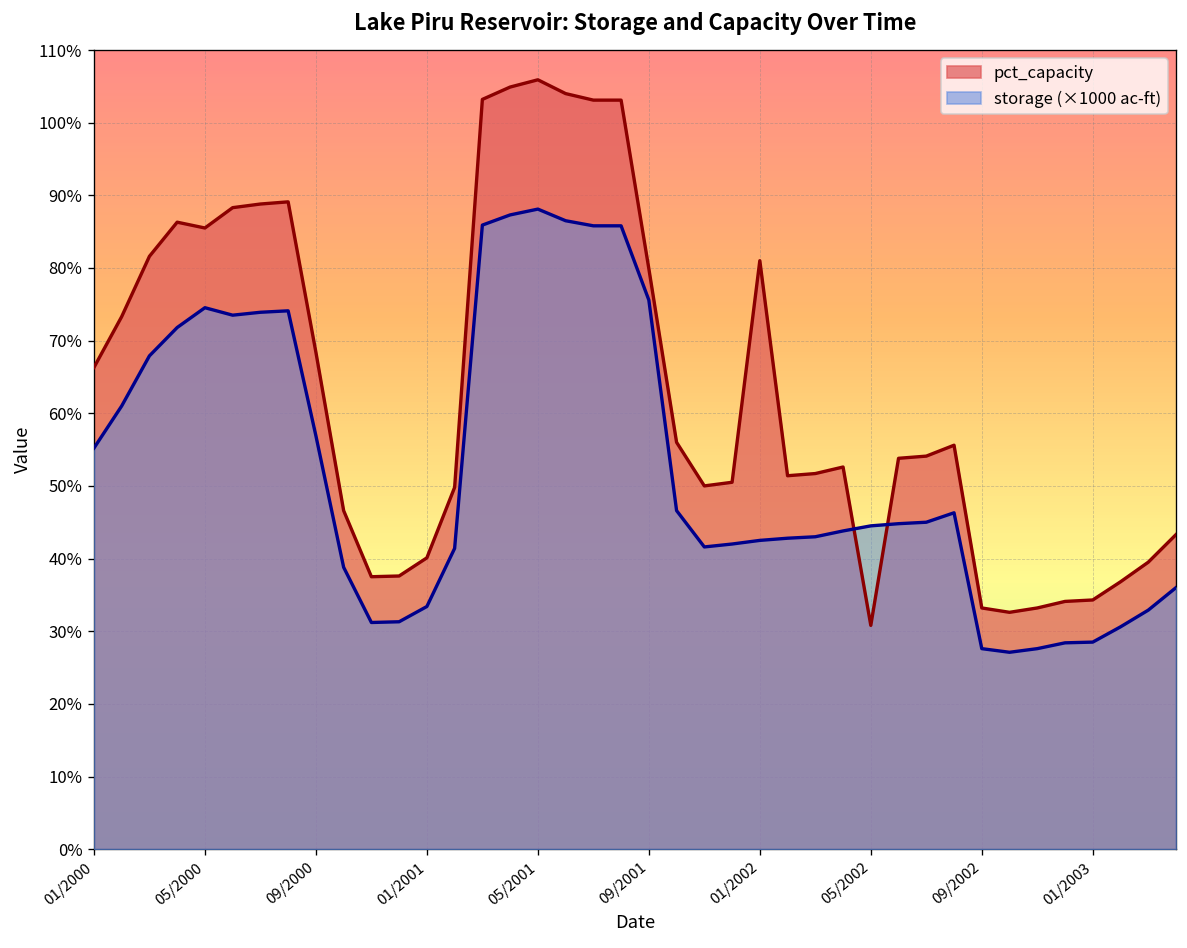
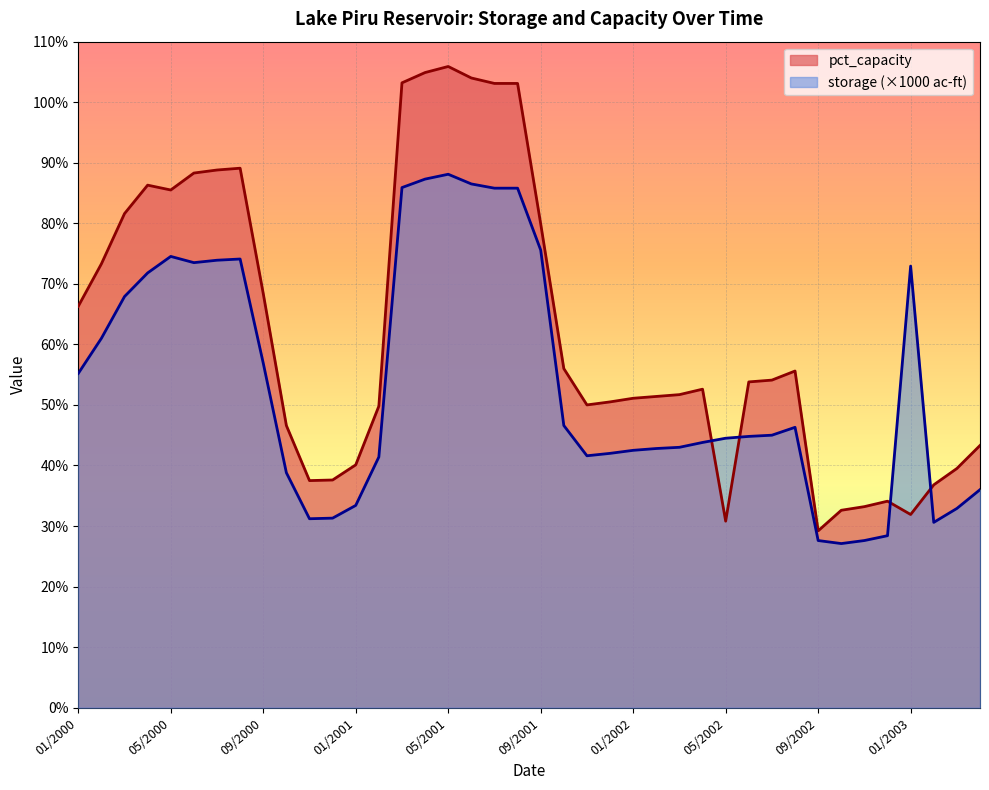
pct_capacity, 01/2002: 81% -> 51%
pct_capacity, 09/2002: 33% -> 29%
pct_capacity, 01/2003: 34% -> 32%
storage (×1000 ac-ft), 01/2003: 29% -> 73%
